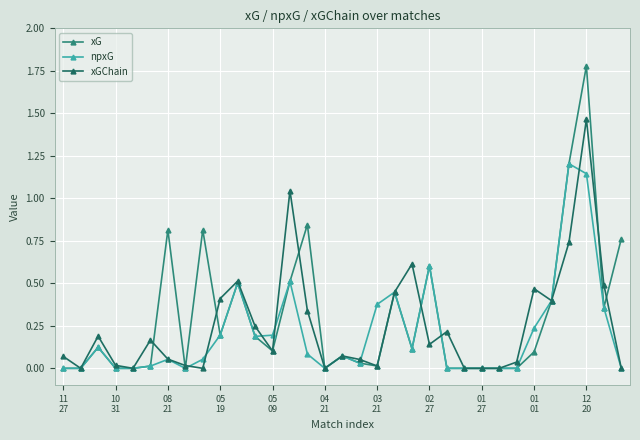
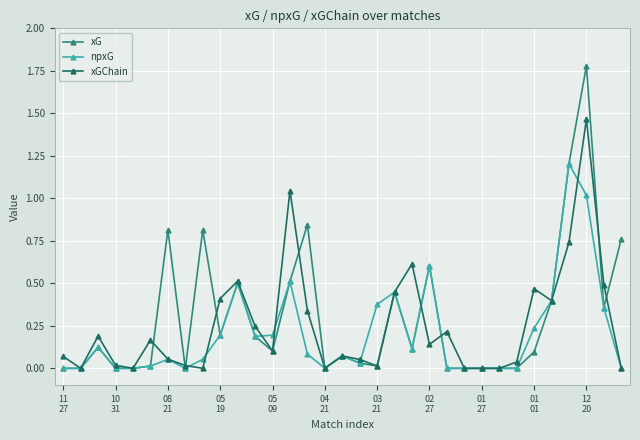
npxG, 12 20: 1.14 -> 1.02
